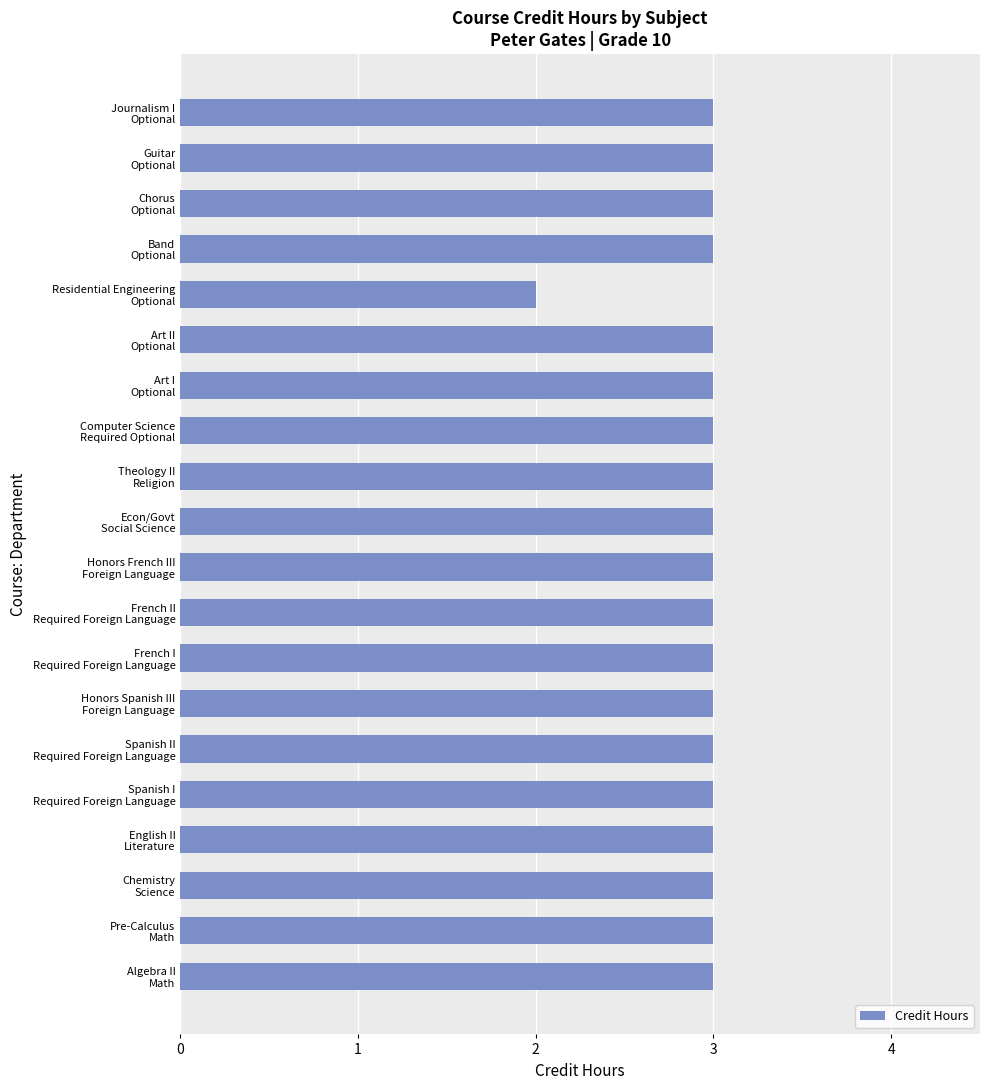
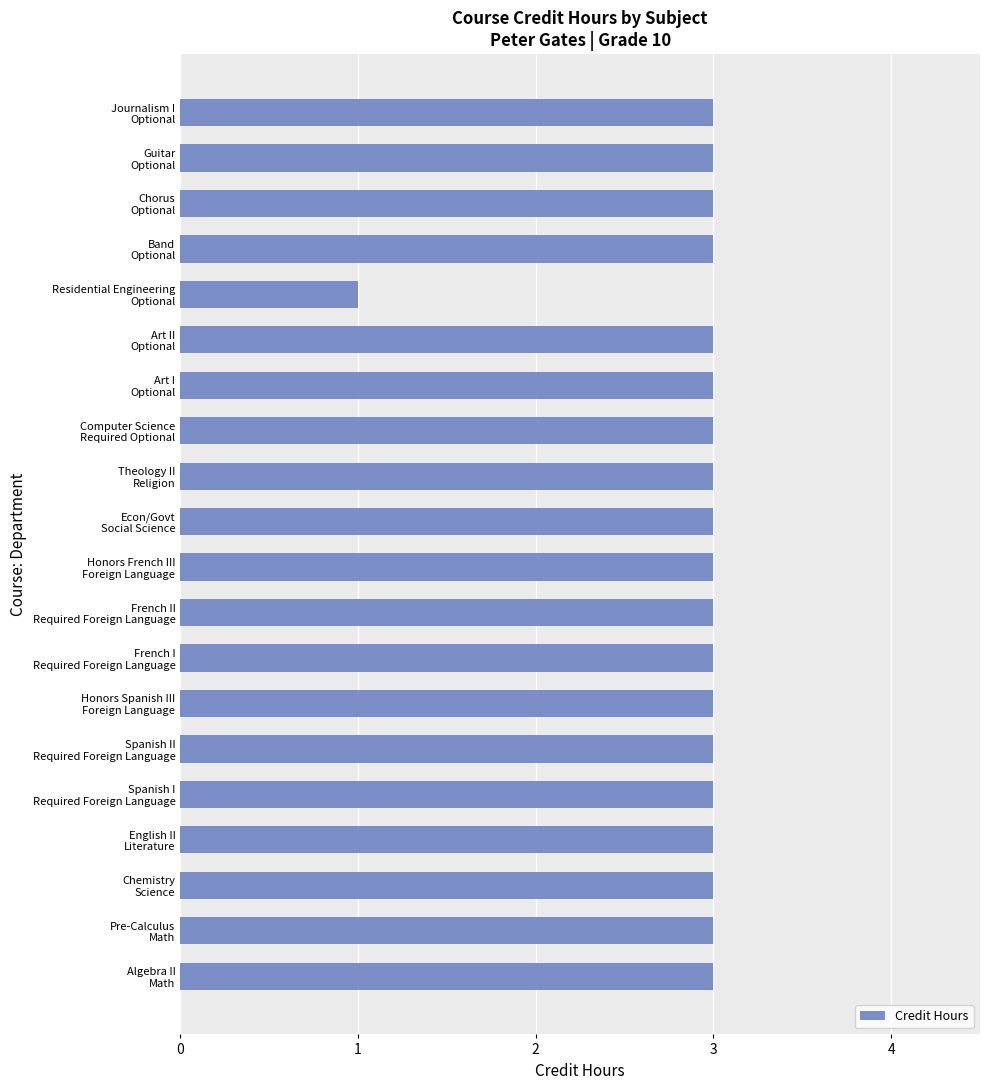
Residential Engineering Optional: 2 -> 1
